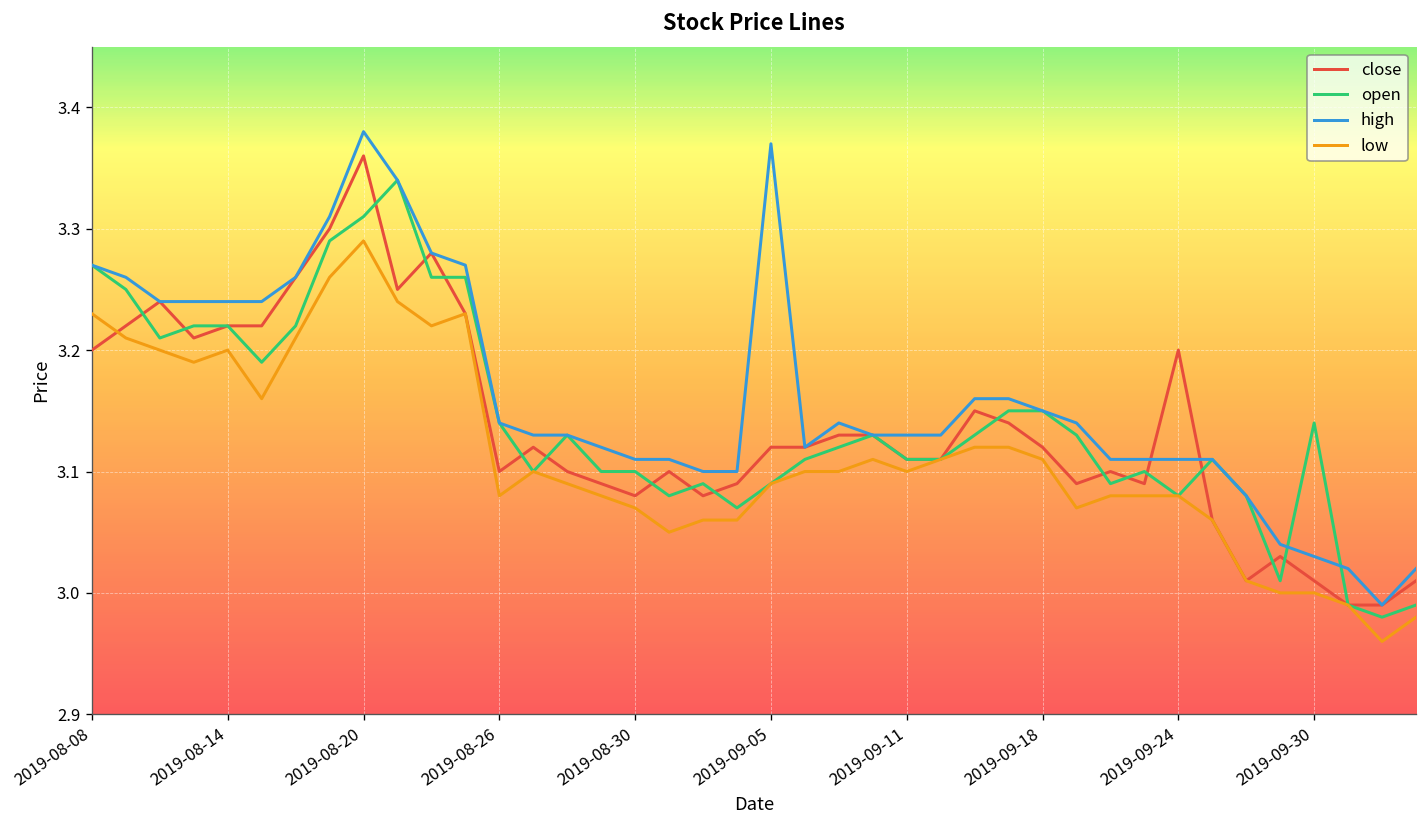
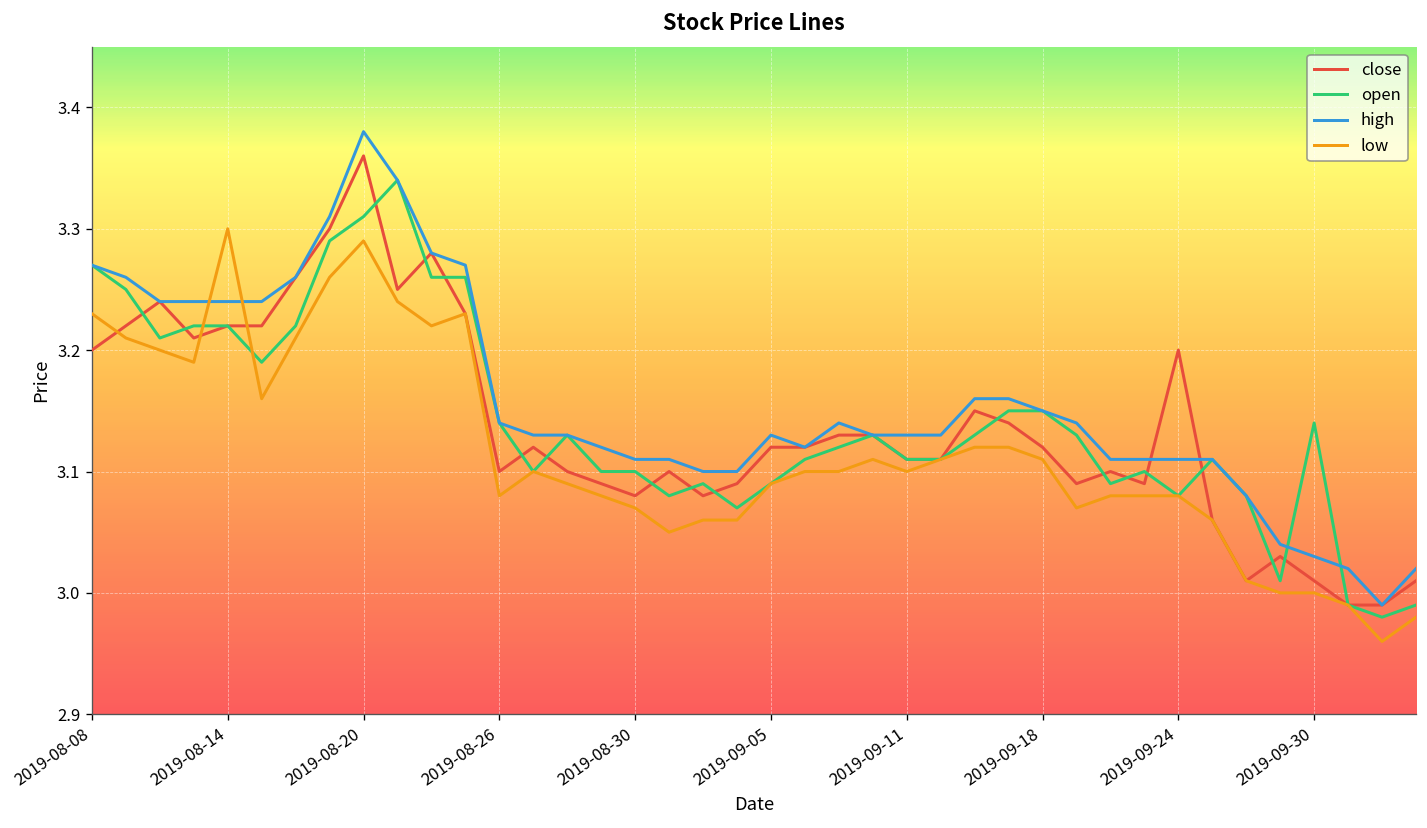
low, 2019-08-14: 3.2 -> 3.3
high, 2019-09-05: 3.37 -> 3.13
